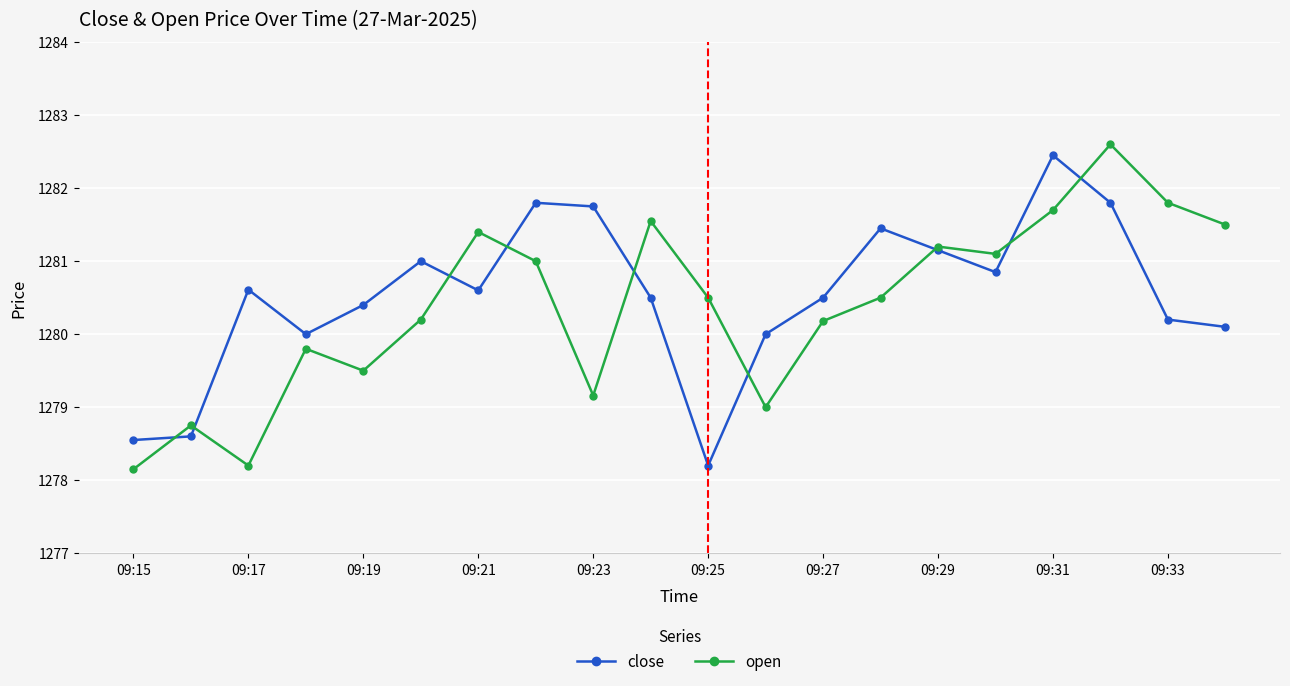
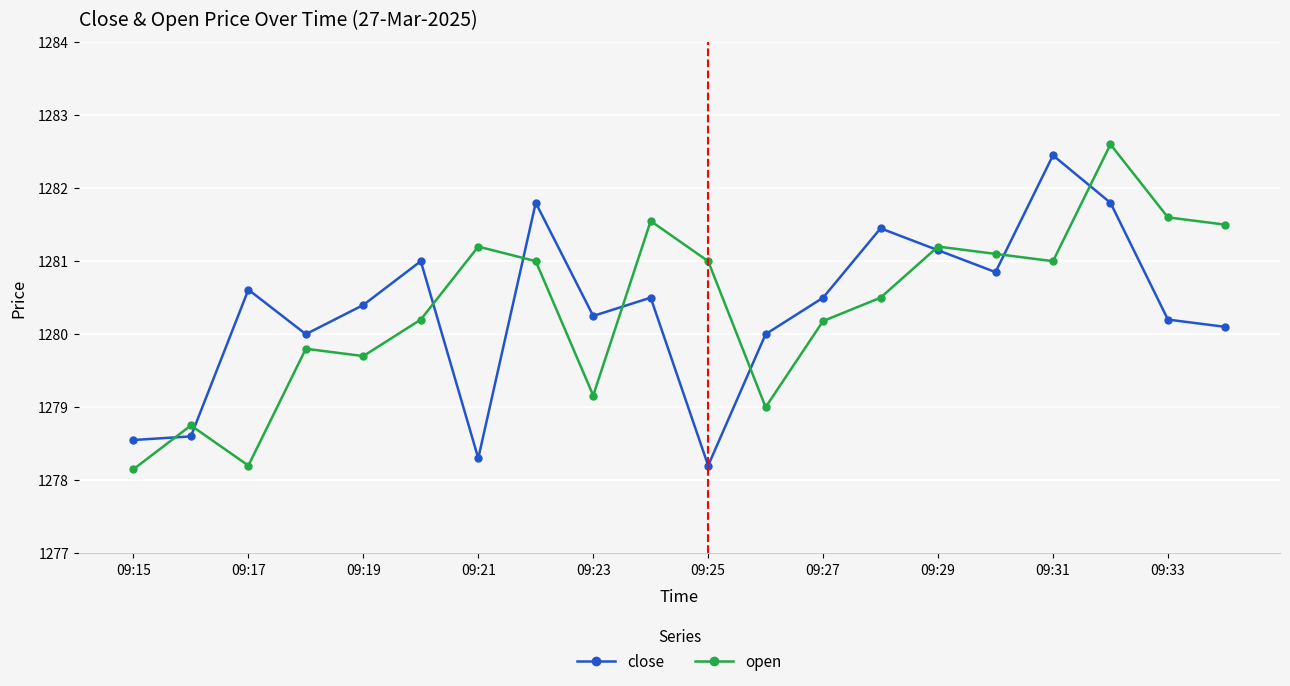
open, 09:19: 1279.5 -> 1279.7
close, 09:21: 1280.6 -> 1278.3
open, 09:21: 1281.4 -> 1281.2
close, 09:23: 1281.8 -> 1280.3
open, 09:25: 1280.5 -> 1281.0
open, 09:31: 1281.7 -> 1281.0
open, 09:33: 1281.8 -> 1281.6
